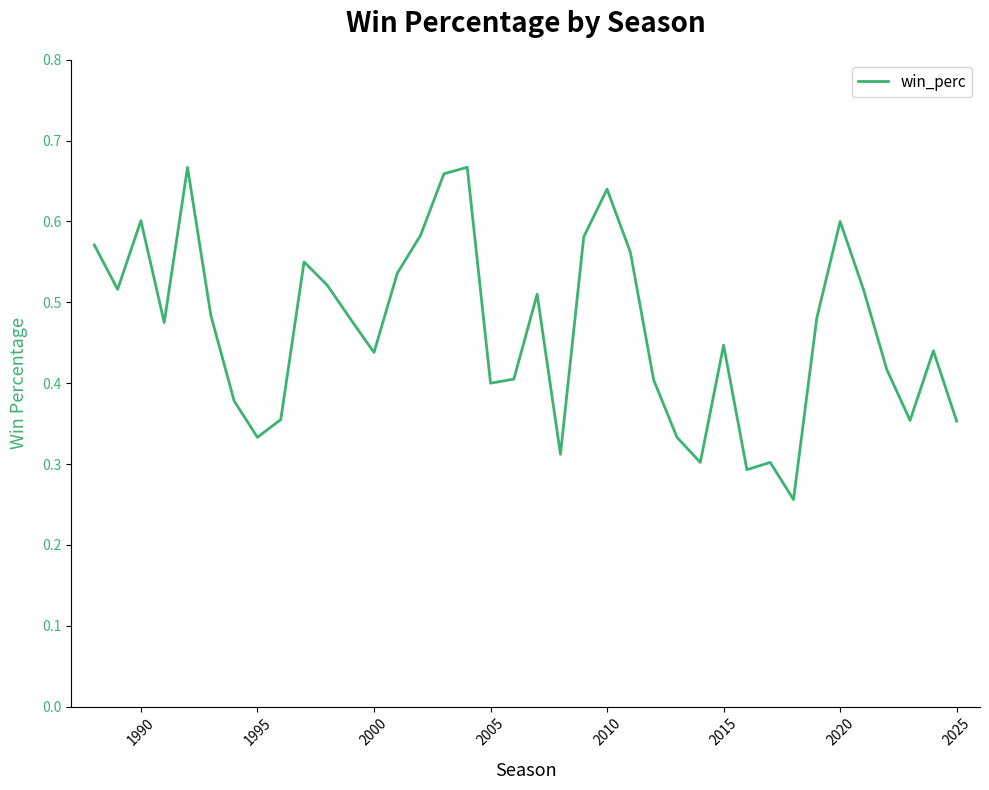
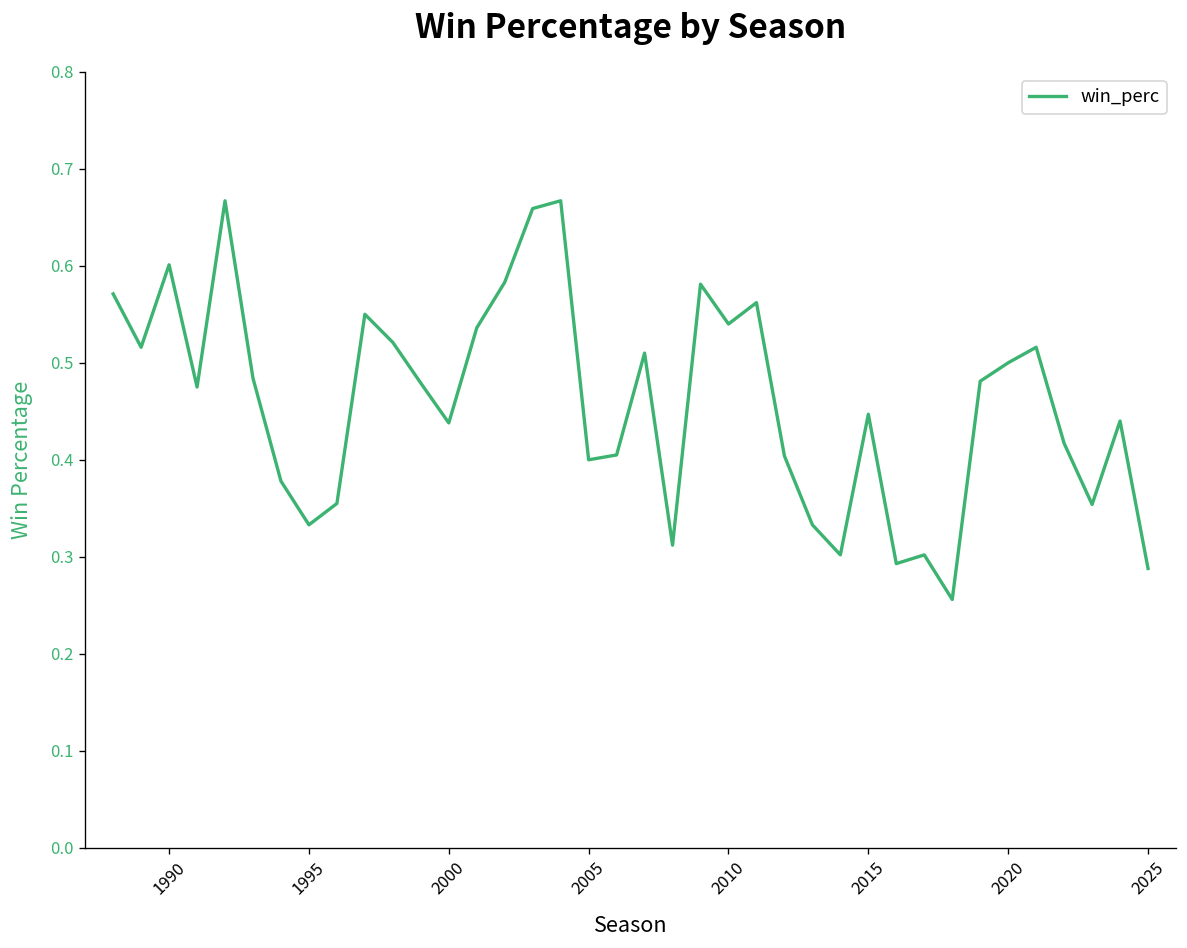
2010: 0.64 -> 0.54
2020: 0.6 -> 0.5
2025: 0.35 -> 0.29
